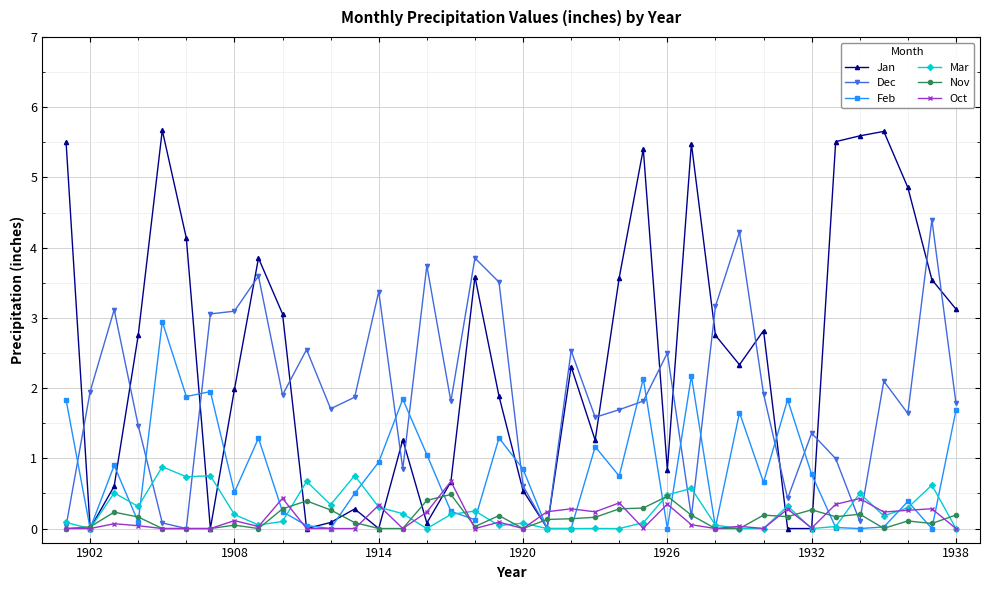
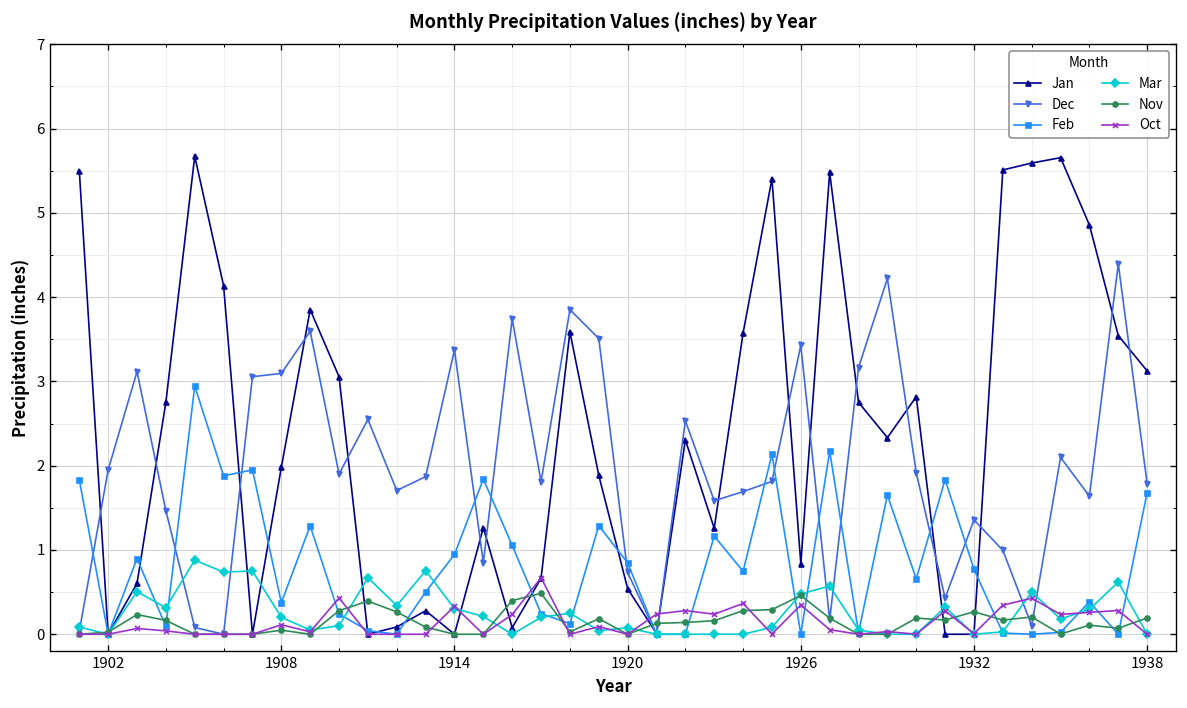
Feb, 1908: 0.5 -> 0.4
Dec, 1920: 0.6 -> 0.7
Dec, 1926: 2.5 -> 3.4
